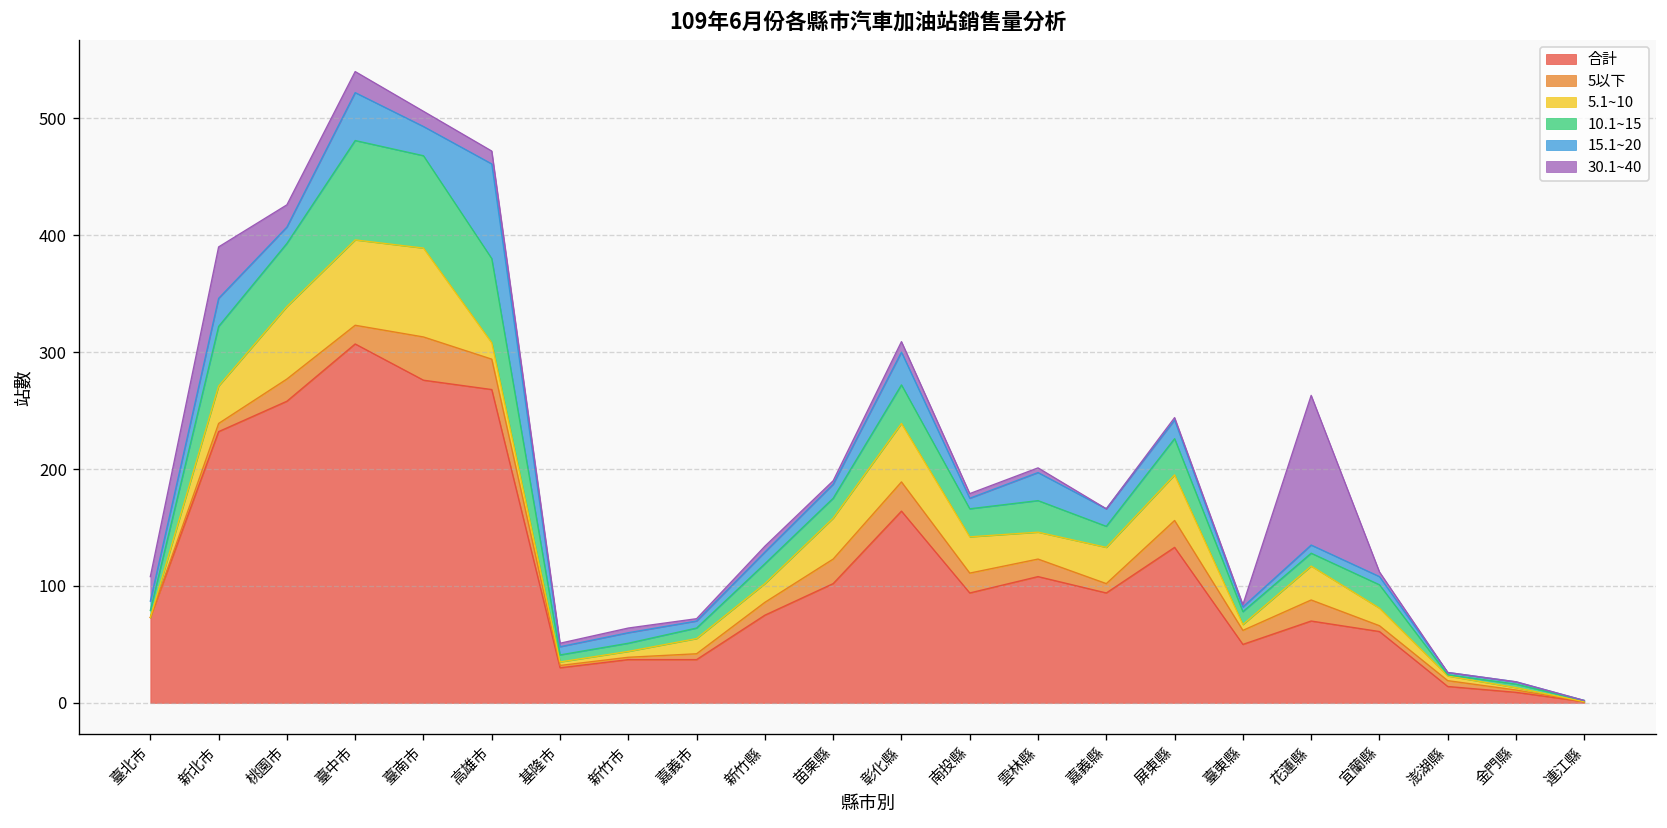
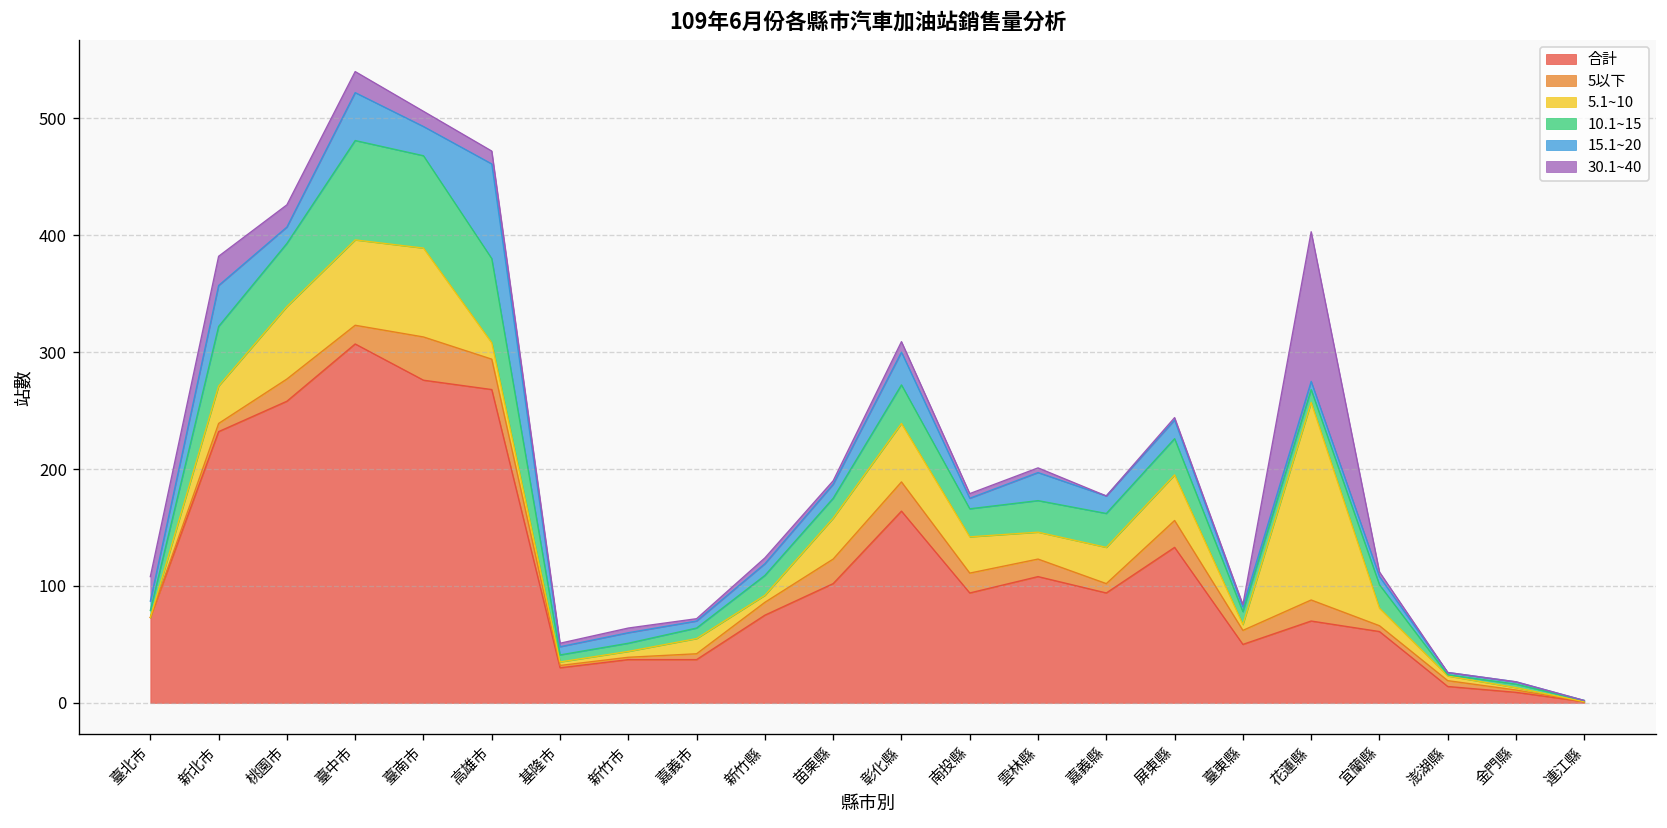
15.1~20, 新北市: 20 -> 40
30.1~40, 新北市: 40 -> 30
5.1~10, 新竹縣: 20 -> 10
10.1~15, 嘉義縣: 20 -> 30
5.1~10, 花蓮縣: 30 -> 170
